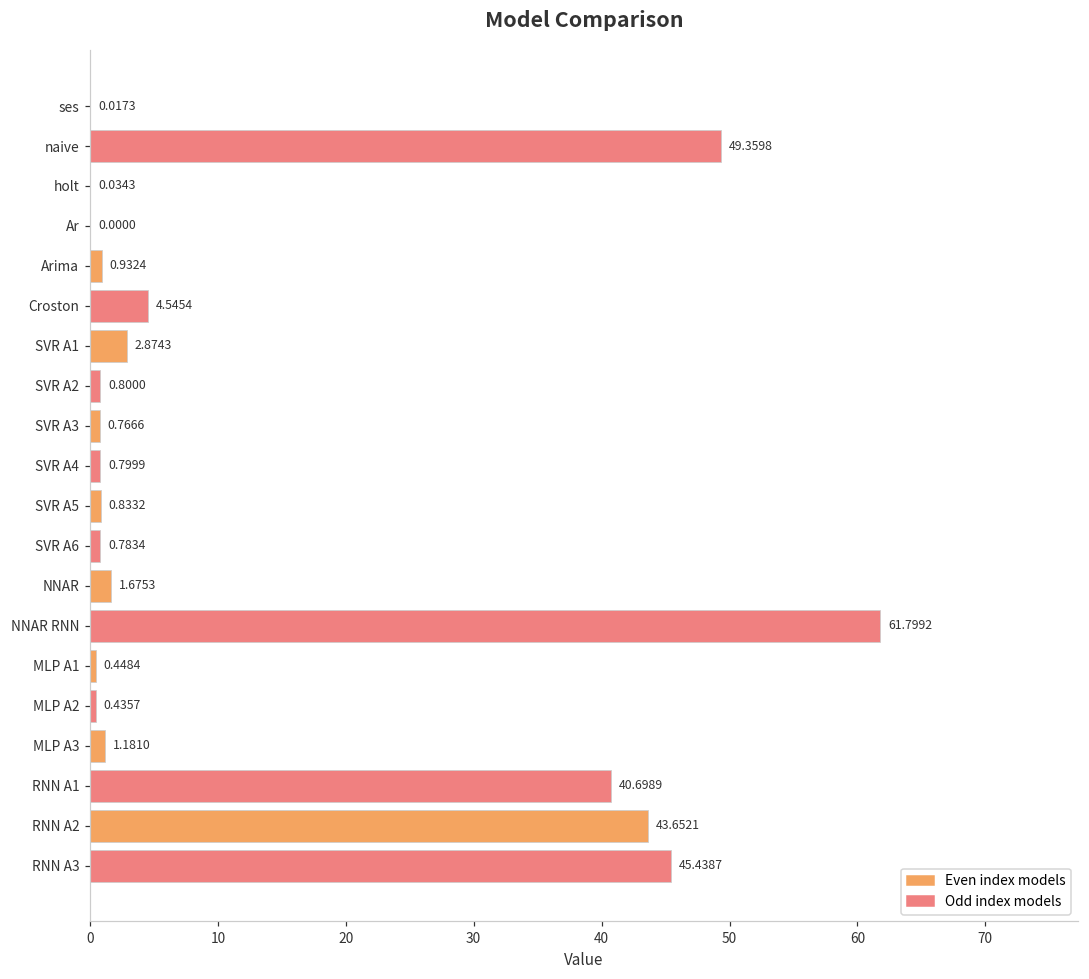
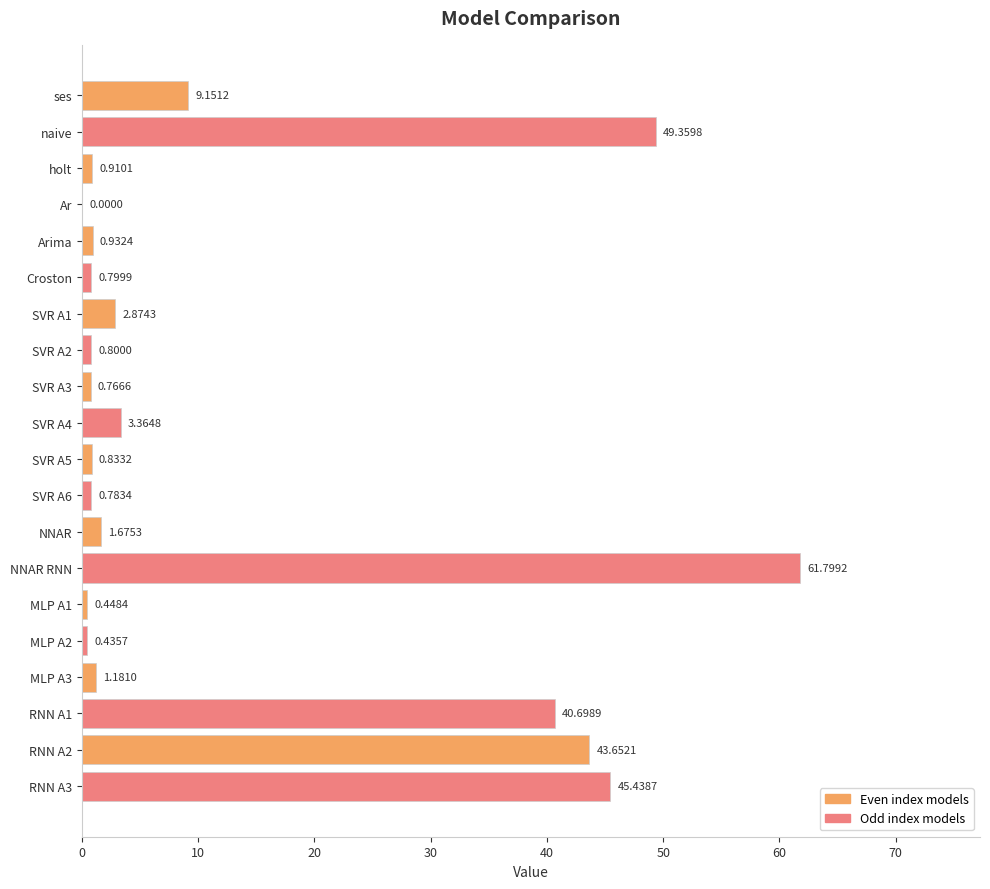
ses: 0.0173 -> 9.1512
holt: 0.0343 -> 0.9101
Croston: 4.5454 -> 0.7999
SVR A4: 0.7999 -> 3.3648
